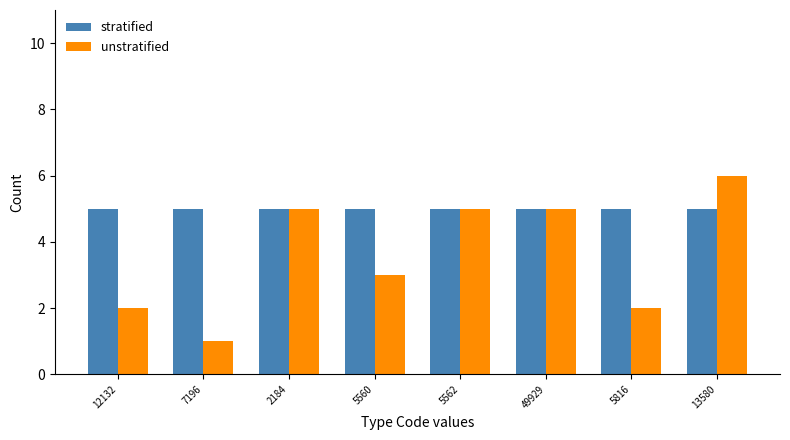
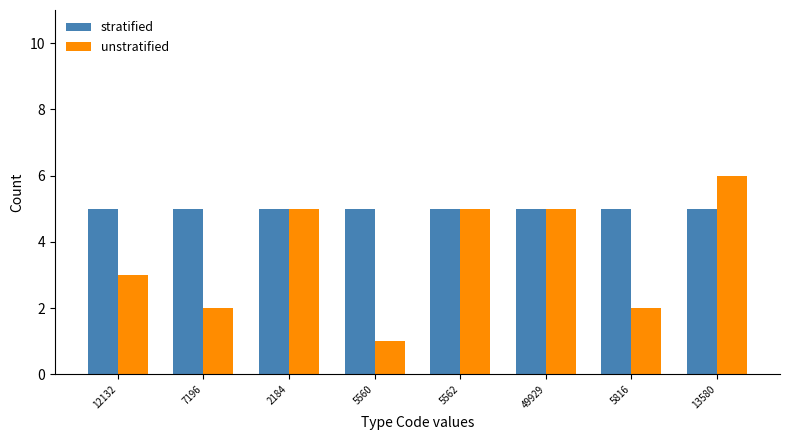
unstratified, 12132: 2 -> 3
unstratified, 7196: 1 -> 2
unstratified, 5560: 3 -> 1
